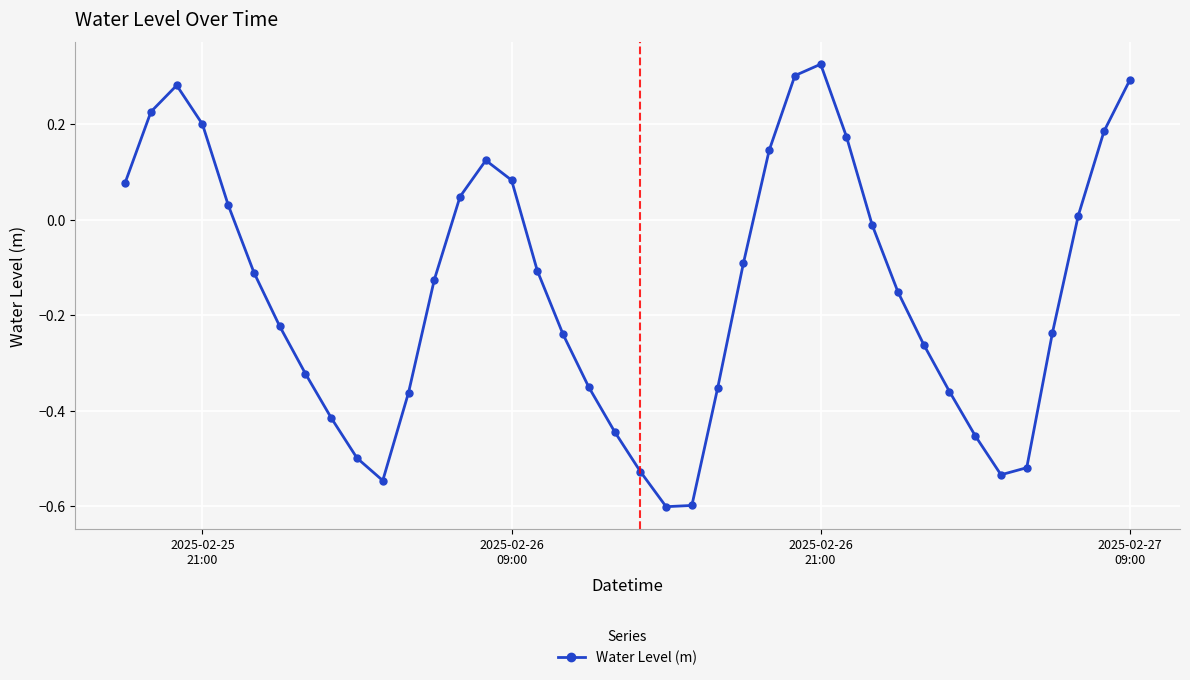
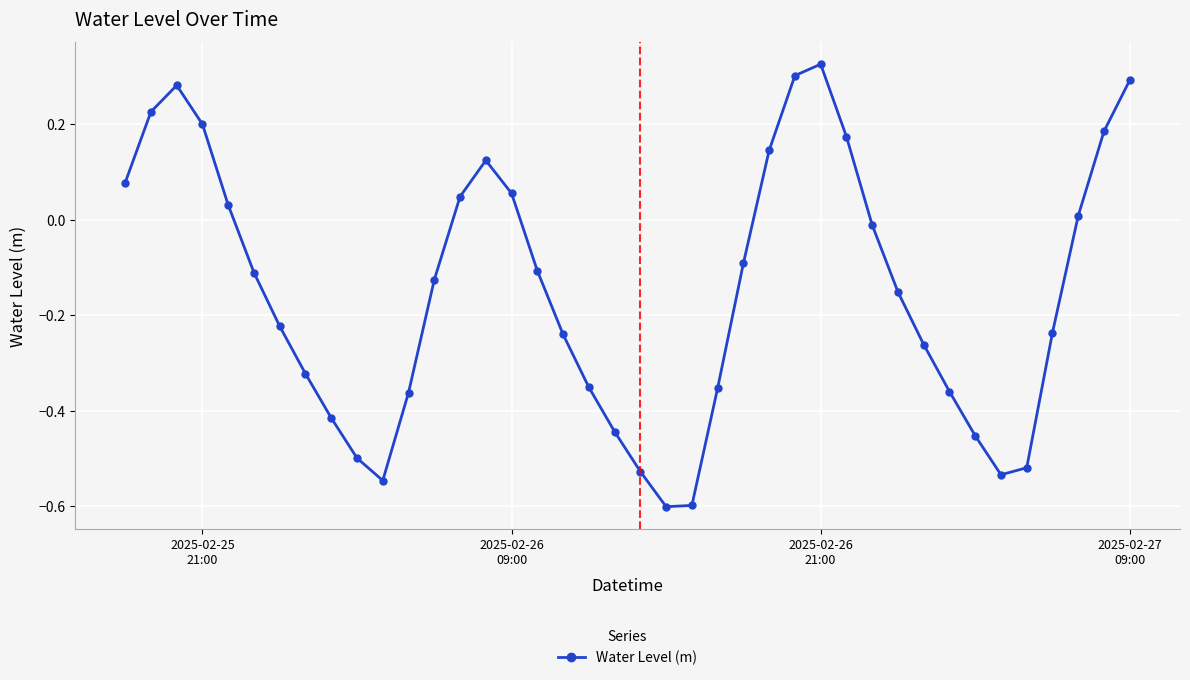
2025-02-26 09:00: 0.08 -> 0.05
